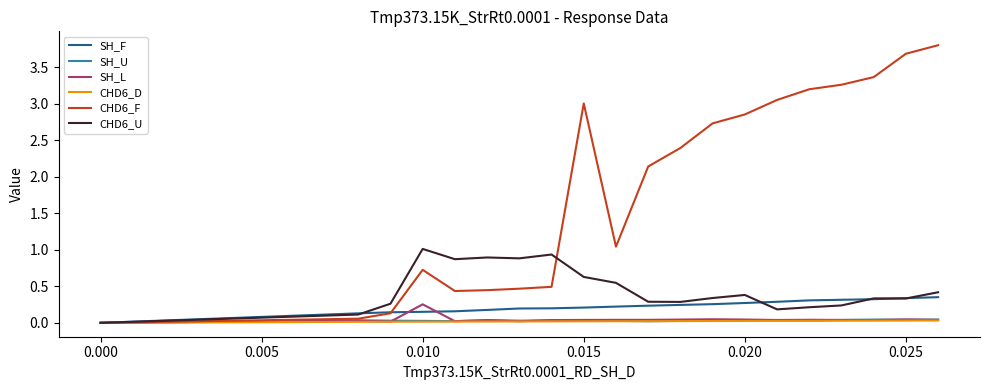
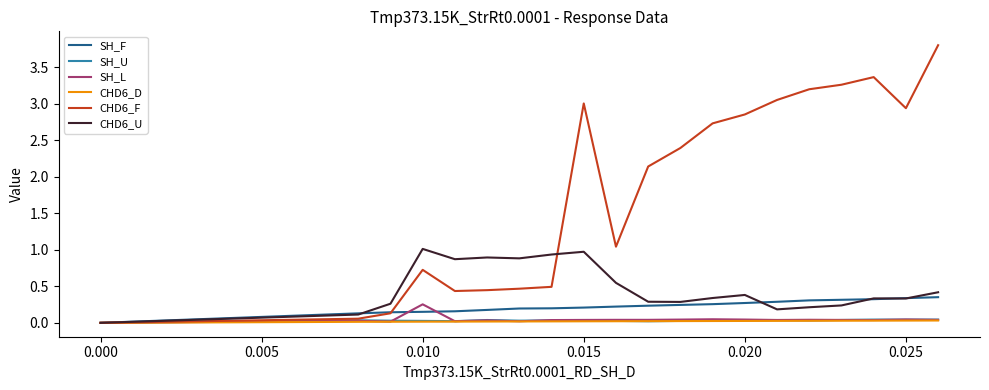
CHD6_U, 0.015: 0.6 -> 1.0
CHD6_F, 0.025: 3.7 -> 2.9
